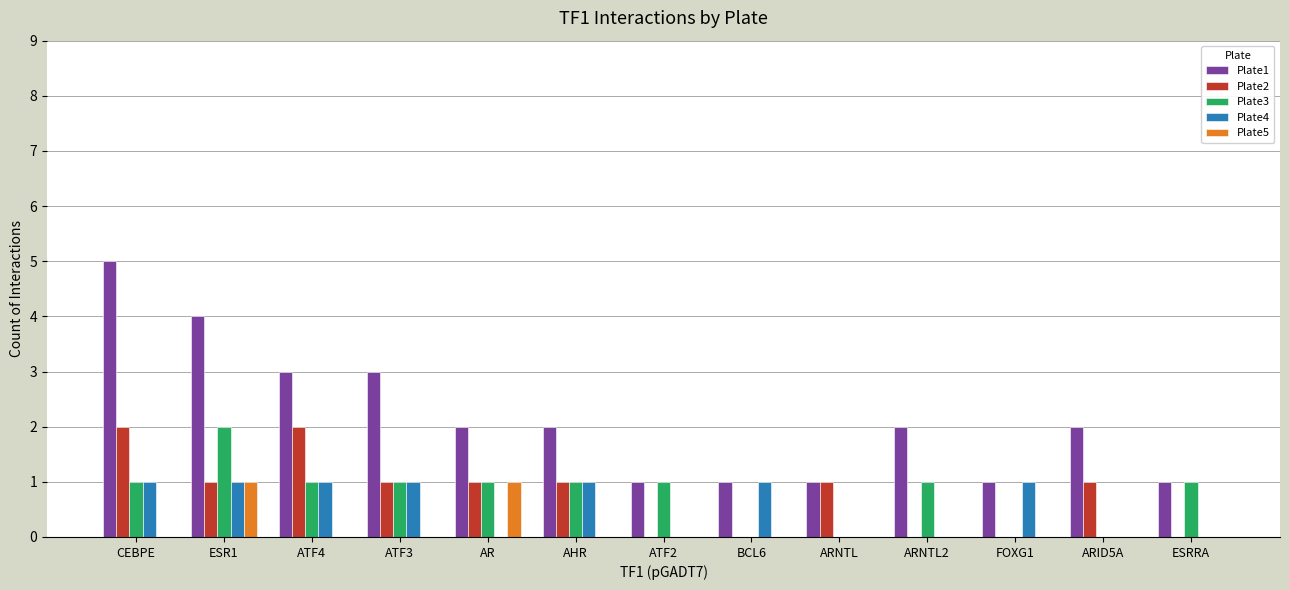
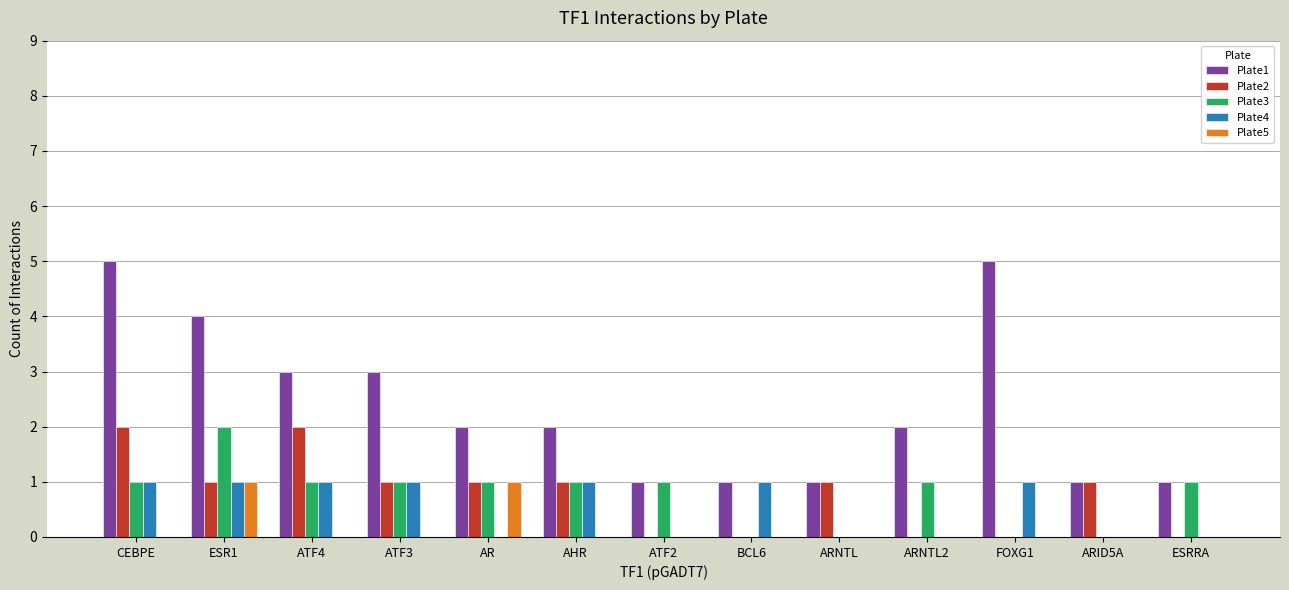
Plate1, FOXG1: 1 -> 5
Plate1, ARID5A: 2 -> 1
